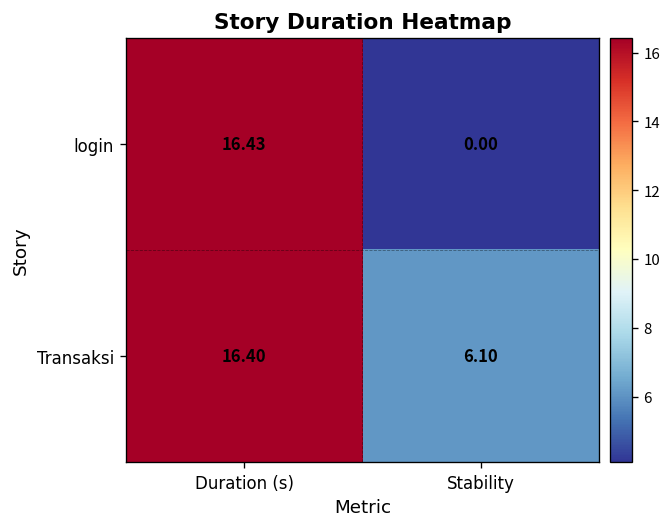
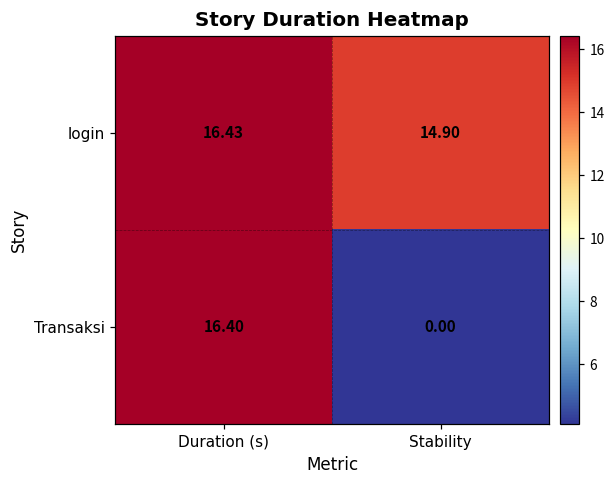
login, Stability: 0.00 -> 14.90
Transaksi, Stability: 6.10 -> 0.00
